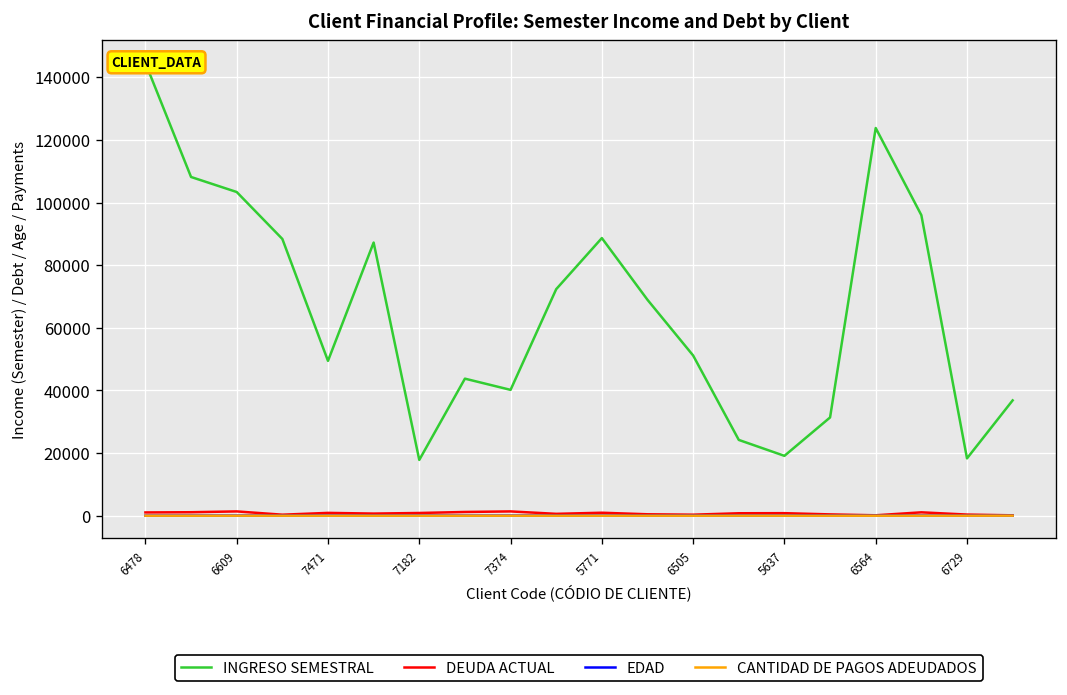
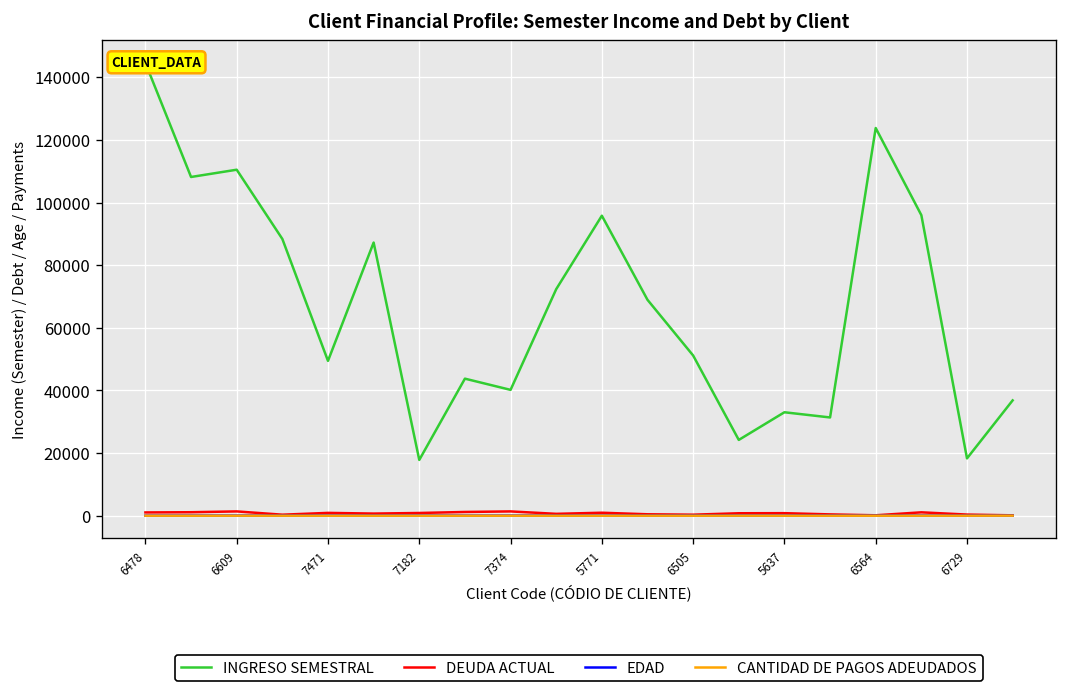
INGRESO SEMESTRAL, 6609: 103000 -> 110000
INGRESO SEMESTRAL, 5771: 89000 -> 96000
INGRESO SEMESTRAL, 5637: 19000 -> 33000
